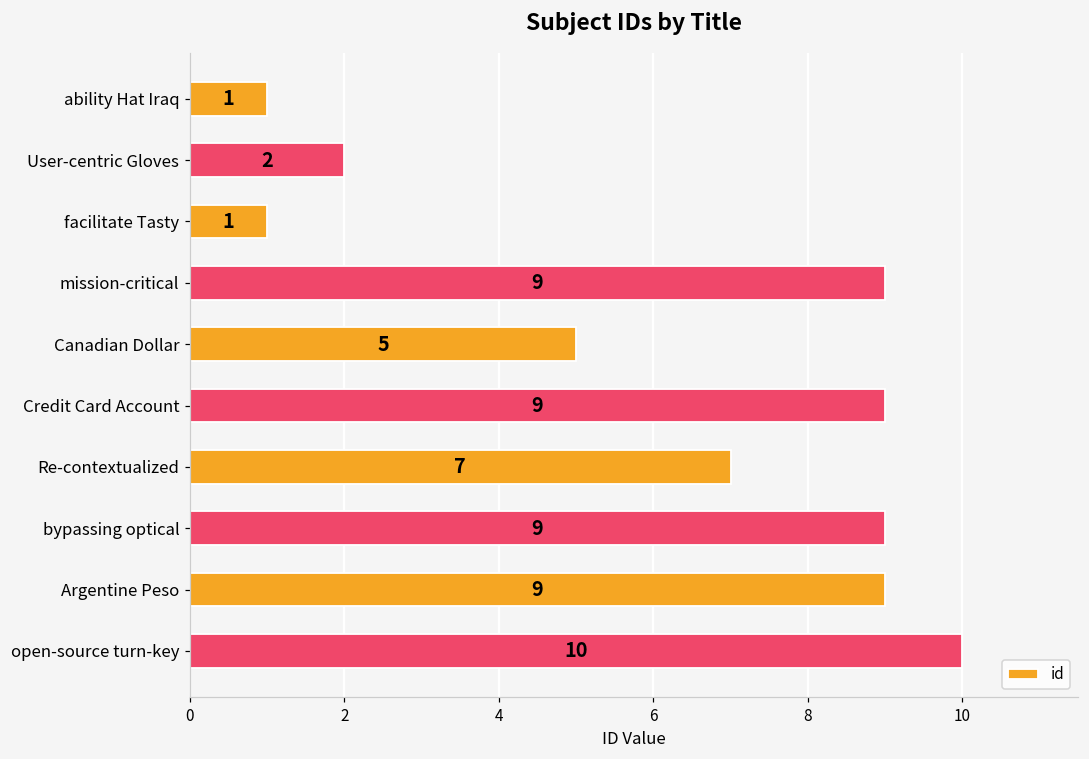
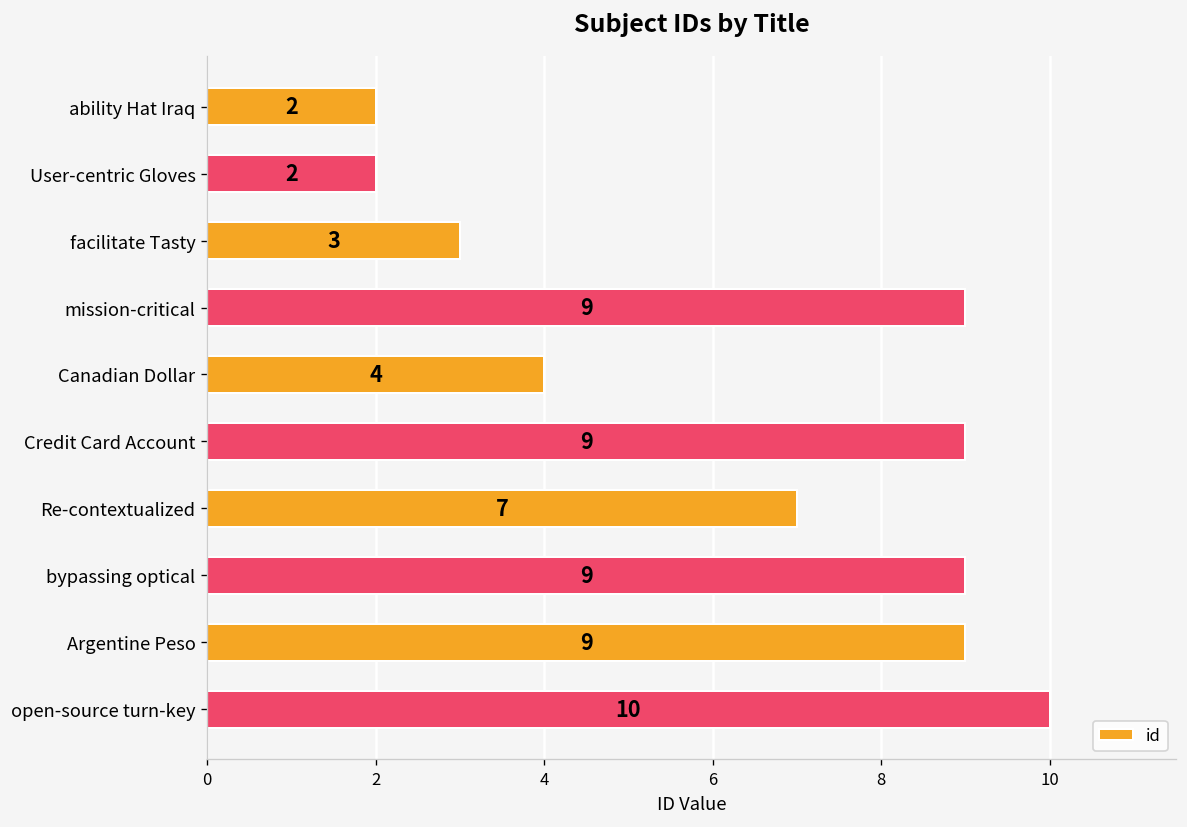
ability Hat Iraq: 1 -> 2
facilitate Tasty: 1 -> 3
Canadian Dollar: 5 -> 4
